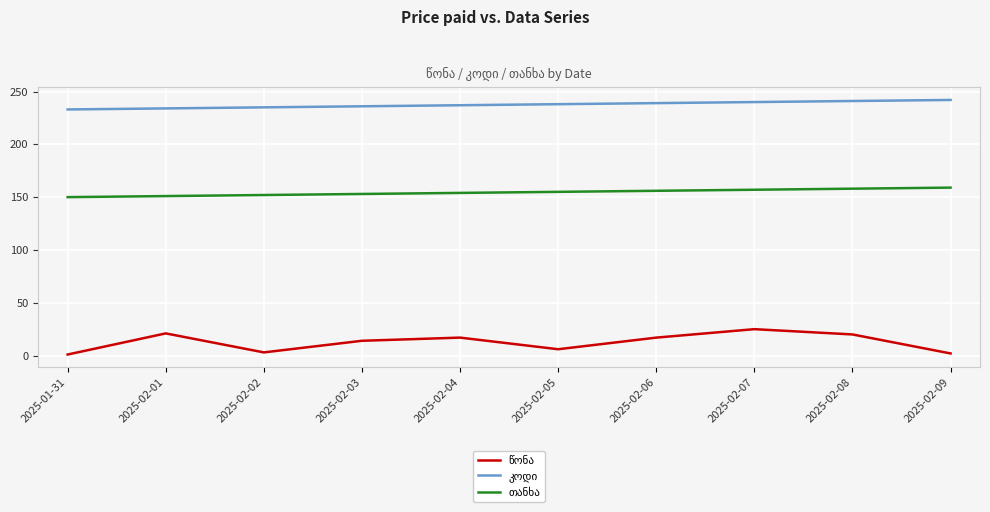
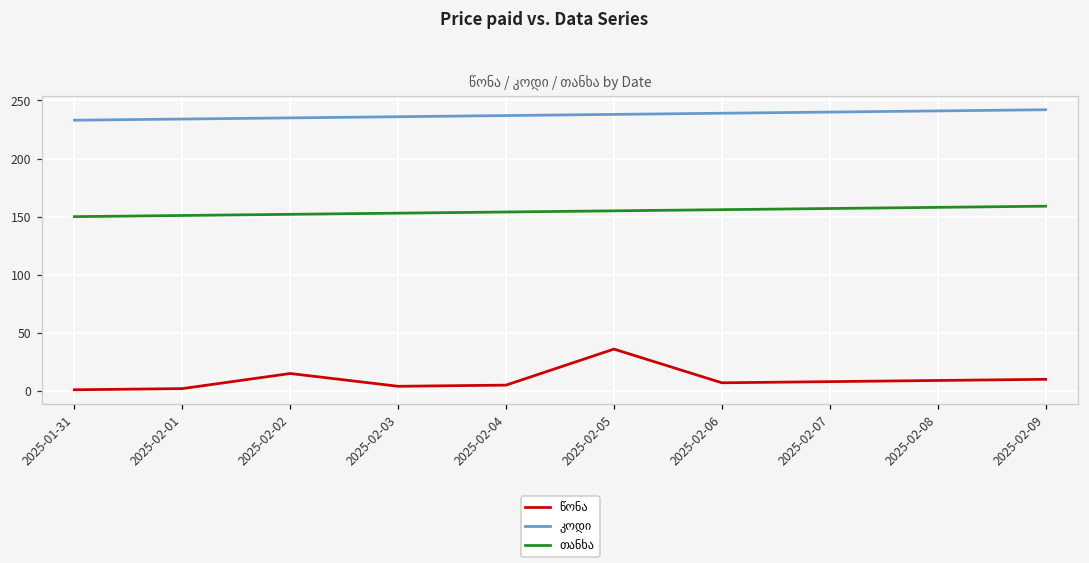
წონა, 2025-02-01: 21 -> 2
წონა, 2025-02-02: 3 -> 15
წონა, 2025-02-03: 14 -> 4
წონა, 2025-02-04: 17 -> 5
წონა, 2025-02-05: 6 -> 36
წონა, 2025-02-06: 17 -> 7
წონა, 2025-02-07: 25 -> 8
წონა, 2025-02-08: 20 -> 9
წონა, 2025-02-09: 2 -> 10
